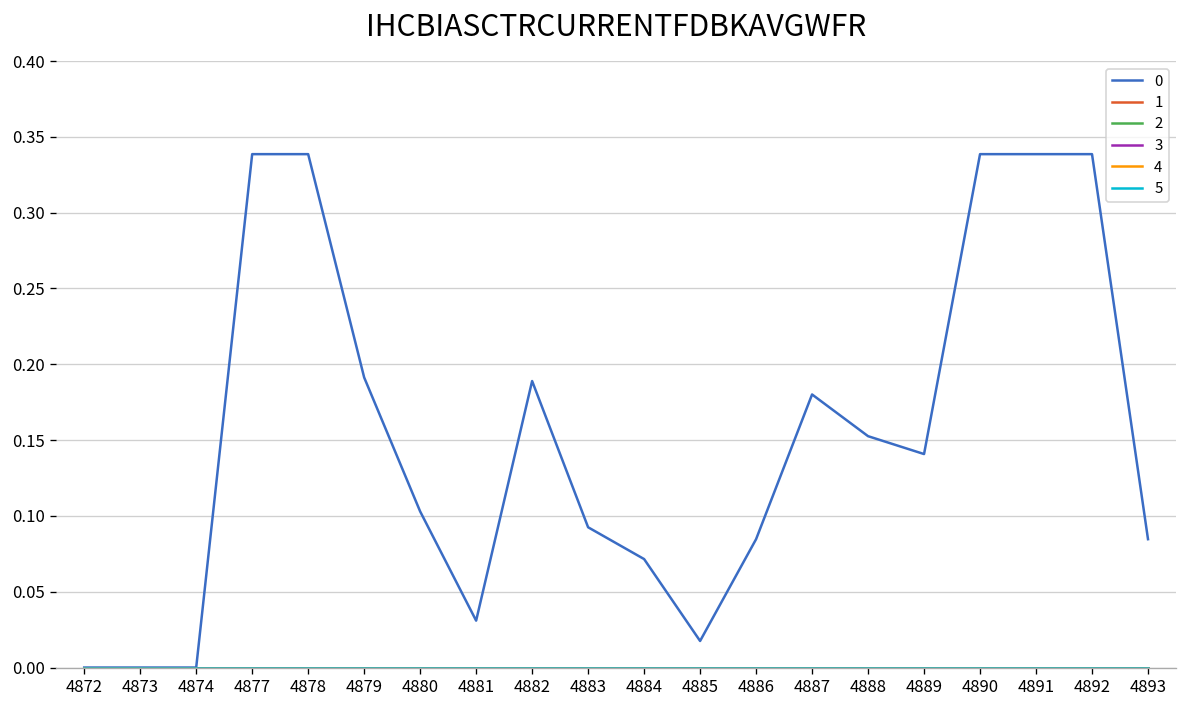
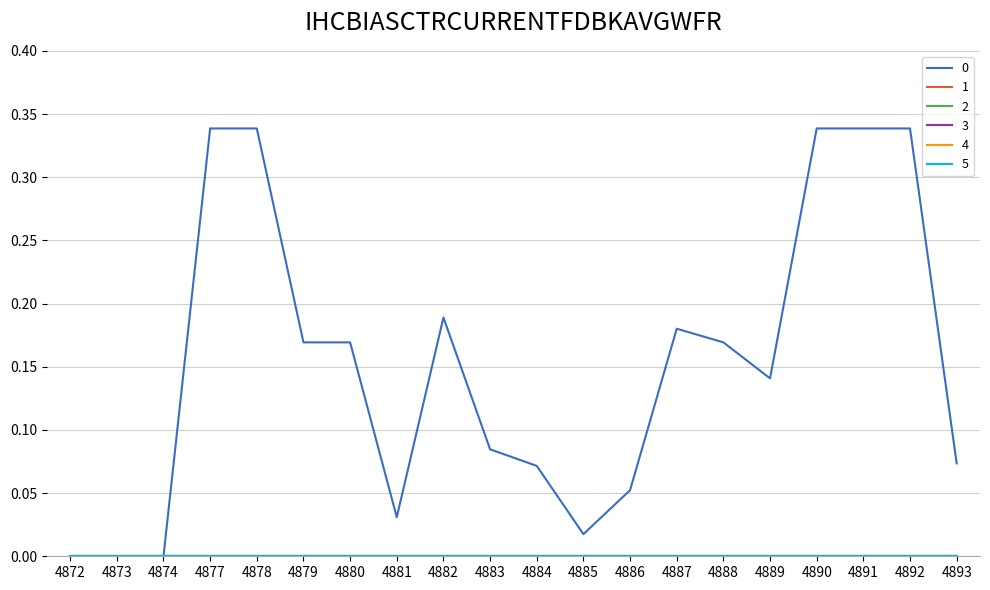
0, 4879: 0.191 -> 0.169
0, 4880: 0.103 -> 0.169
0, 4883: 0.092 -> 0.085
0, 4886: 0.085 -> 0.052
0, 4888: 0.153 -> 0.169
0, 4893: 0.085 -> 0.074
